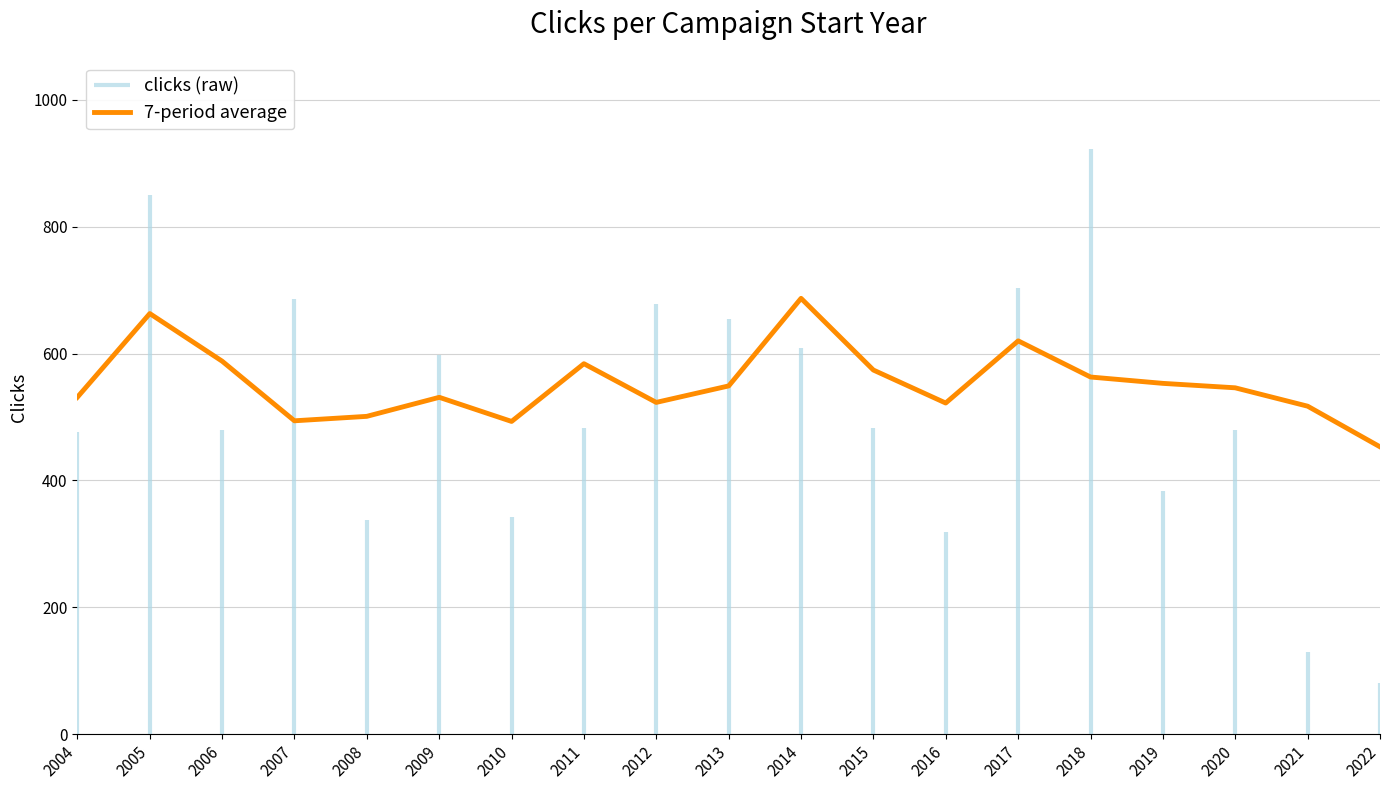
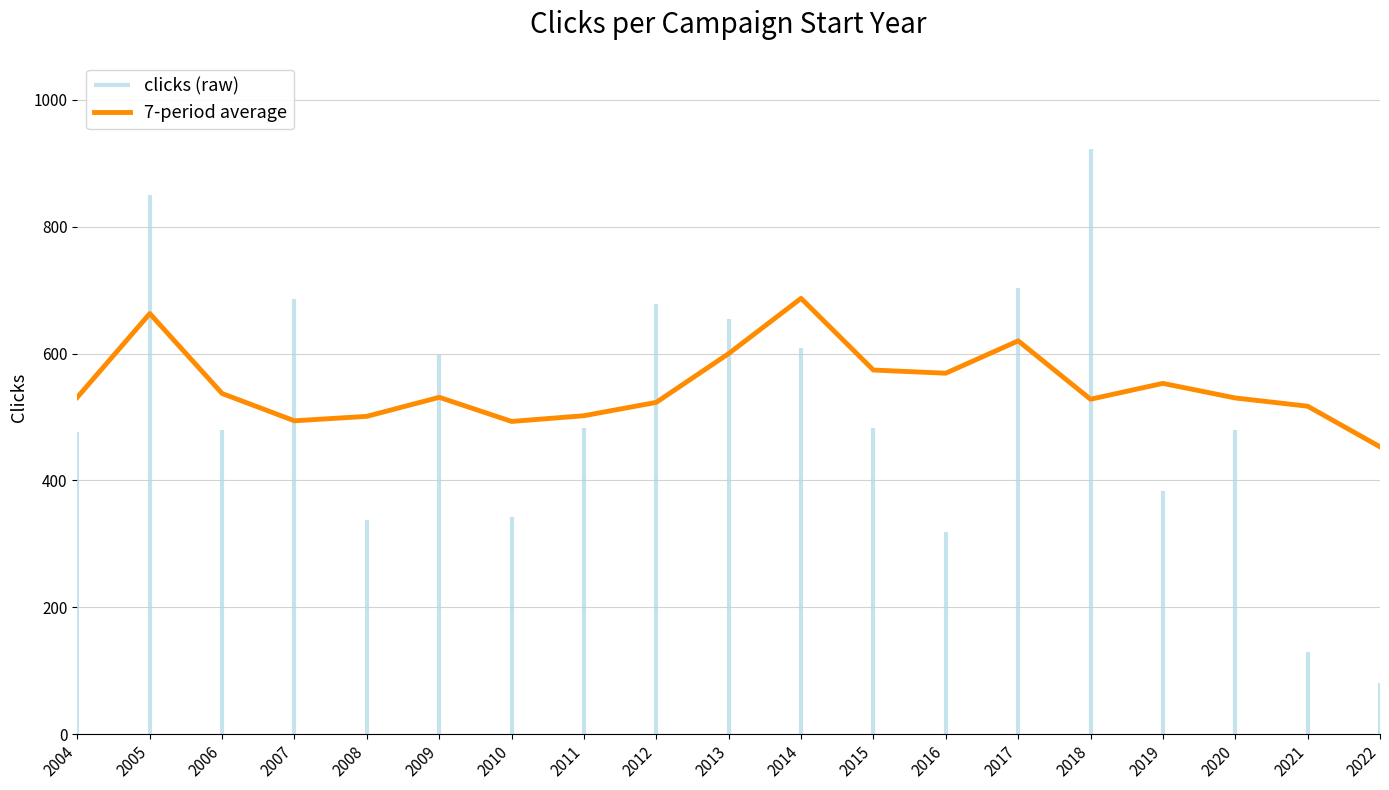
7-period average, 2006: 590 -> 540
7-period average, 2011: 580 -> 500
7-period average, 2013: 550 -> 600
7-period average, 2016: 520 -> 570
7-period average, 2018: 560 -> 530
7-period average, 2020: 550 -> 530
